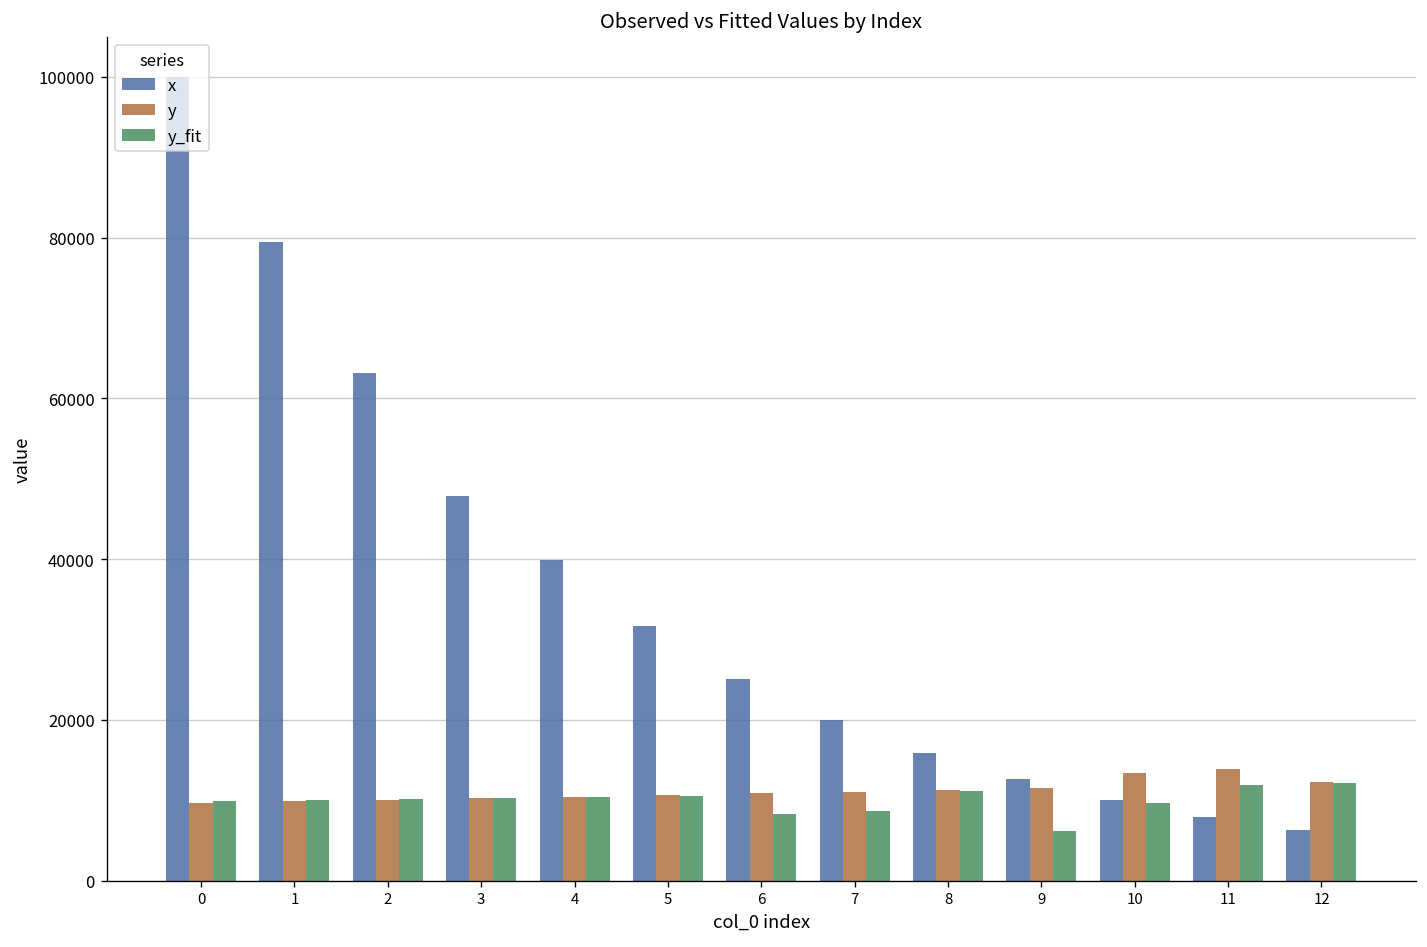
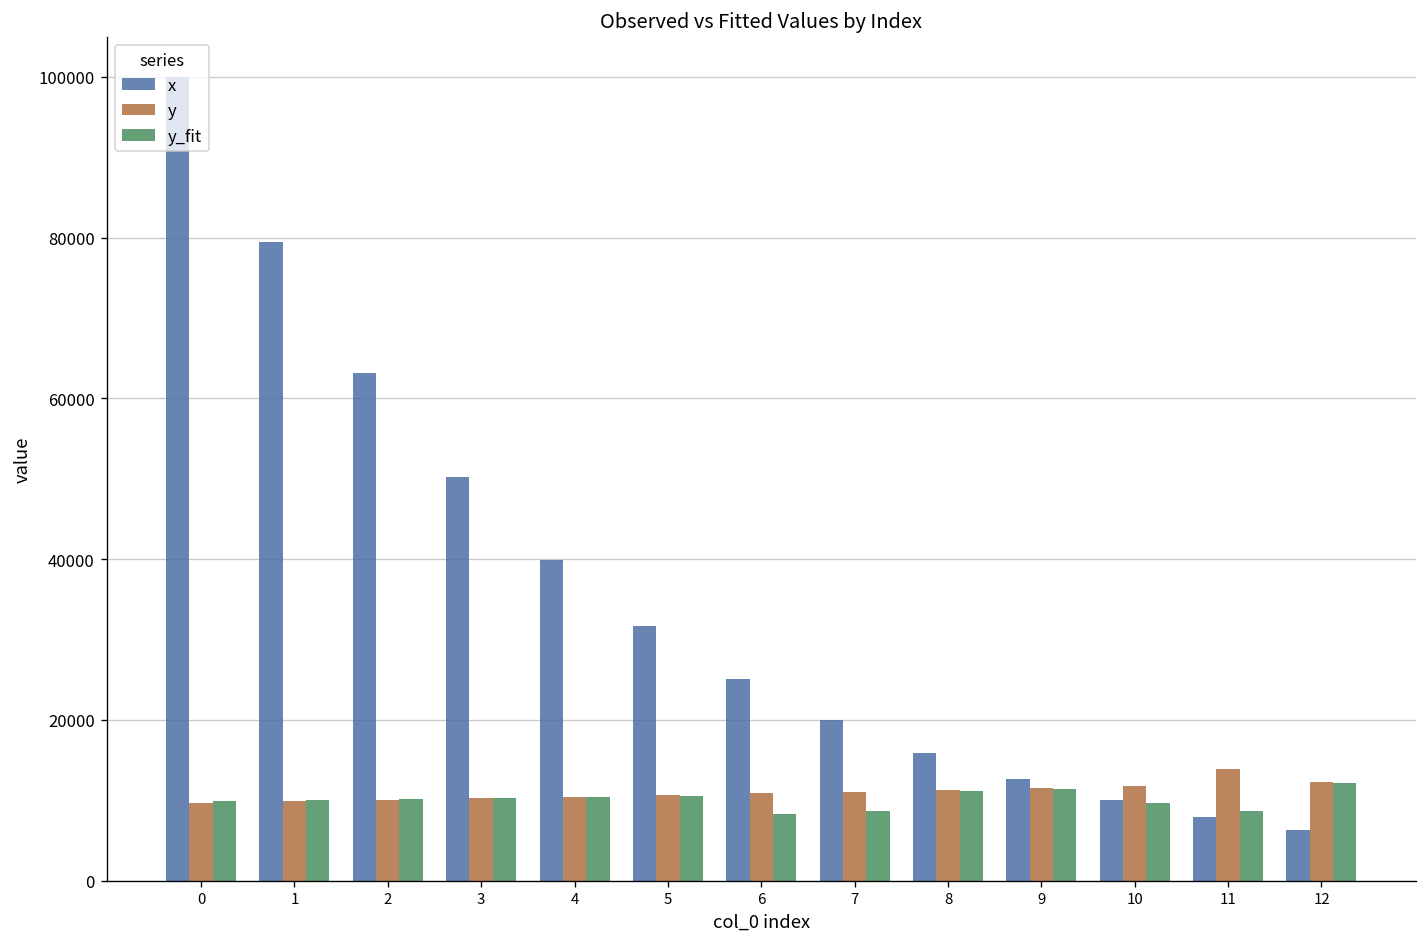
x, 3: 48000 -> 50000
y_fit, 9: 6000 -> 11000
y, 10: 13000 -> 12000
y_fit, 11: 12000 -> 9000
